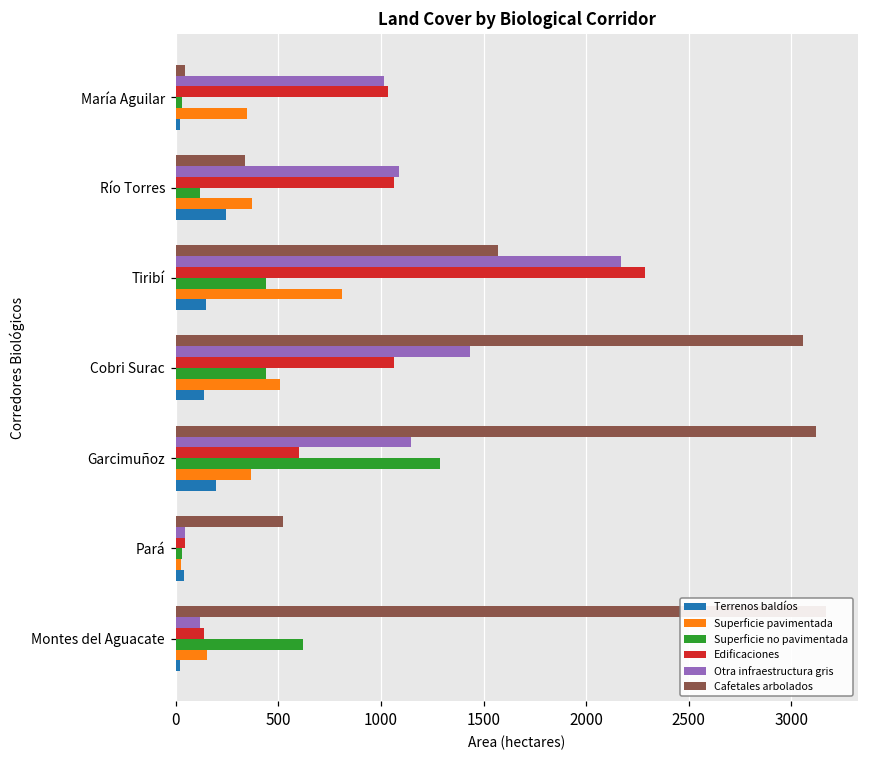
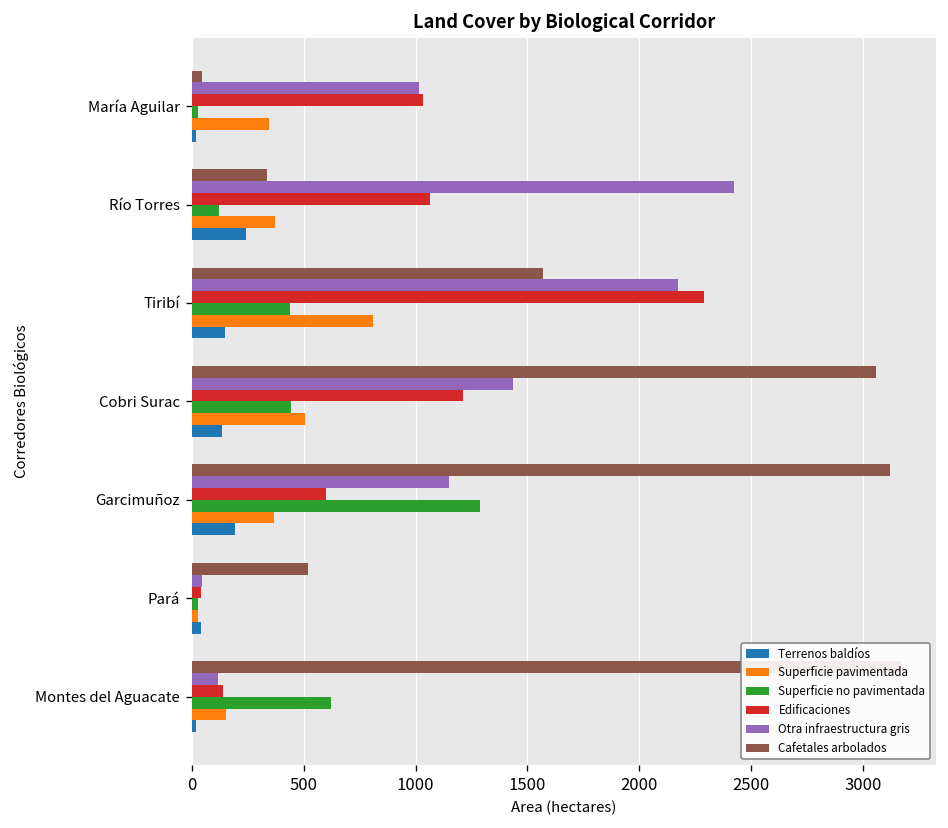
Otra infraestructura gris, Río Torres: 1090 -> 2420
Edificaciones, Cobri Surac: 1070 -> 1210
